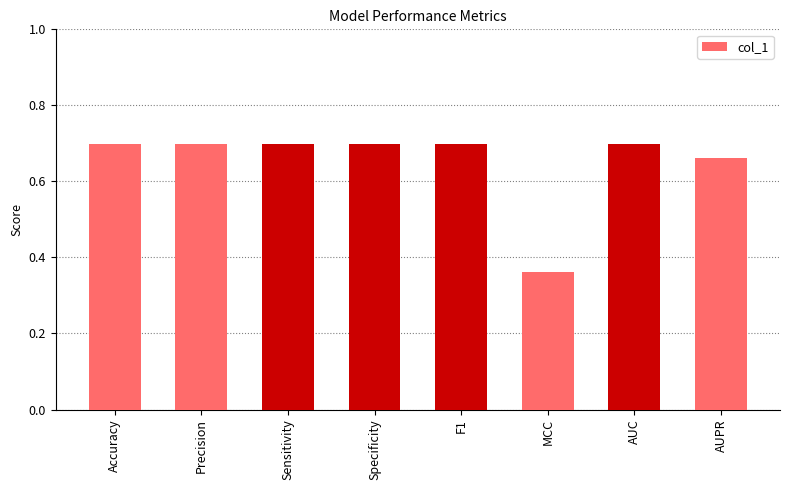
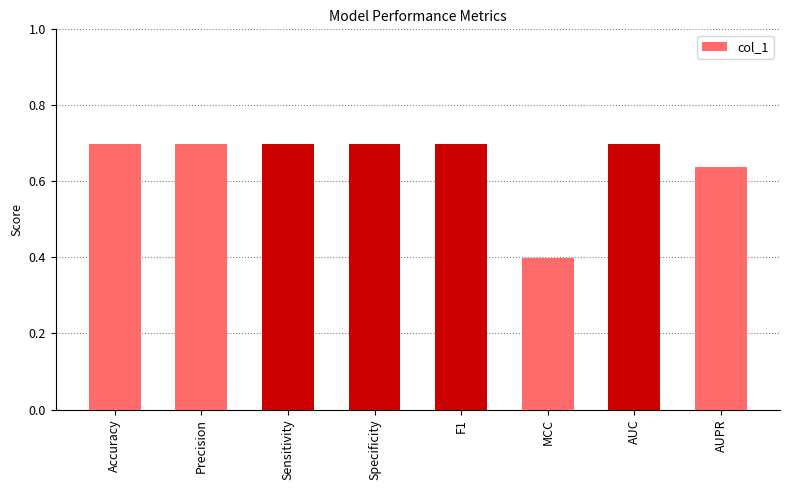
MCC: 0.36 -> 0.40
AUPR: 0.66 -> 0.64
